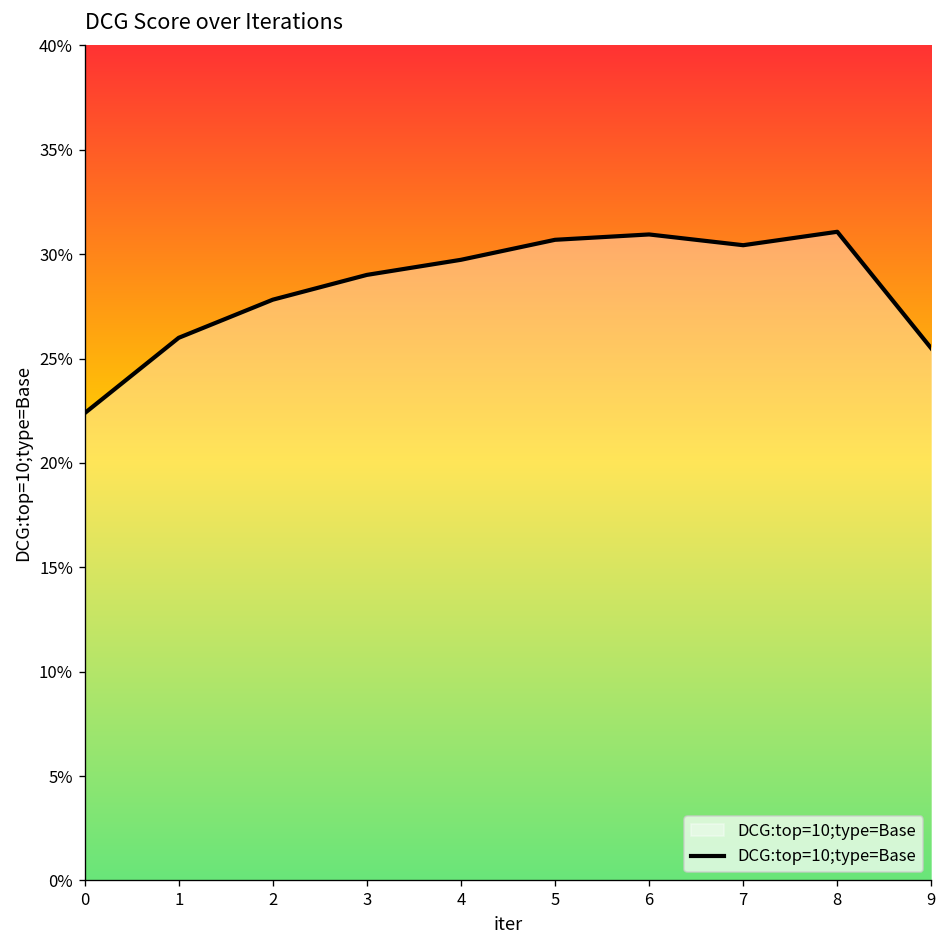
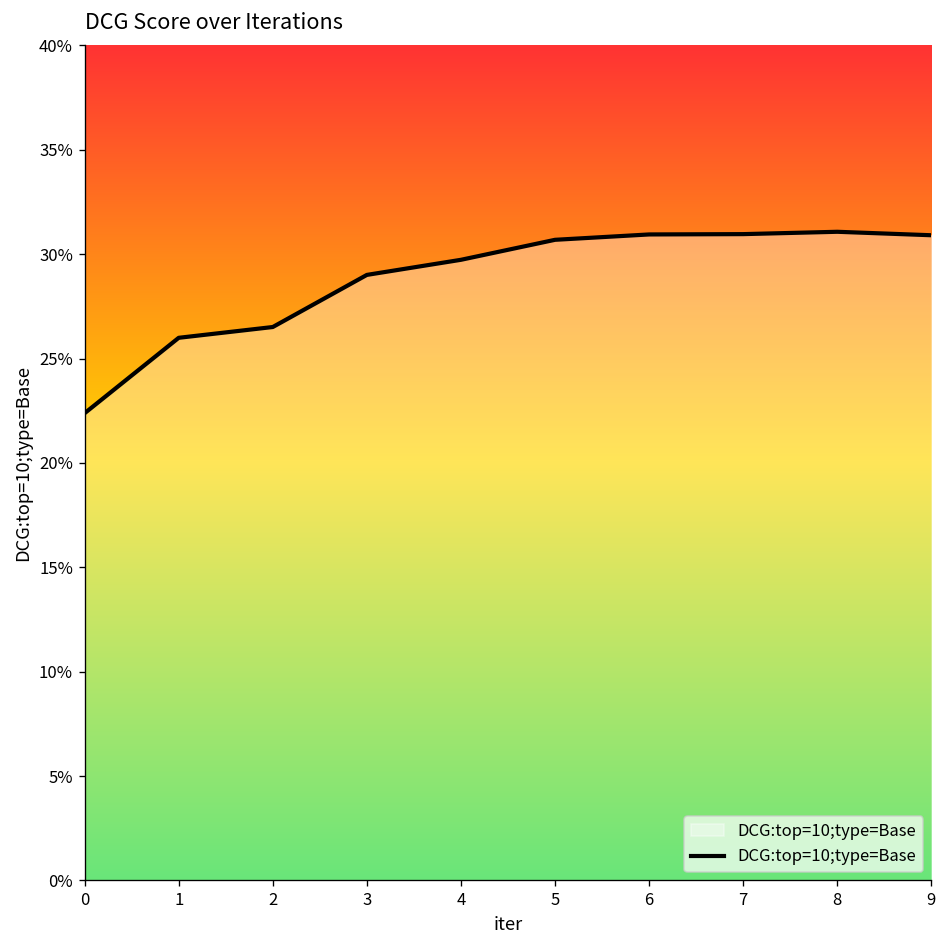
2: 27.8% -> 26.5%
7: 30.4% -> 31.0%
9: 25.5% -> 30.9%
